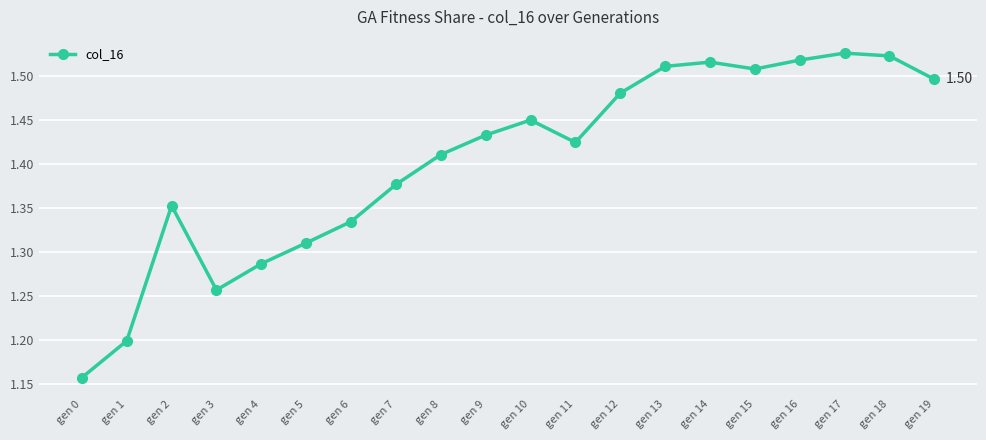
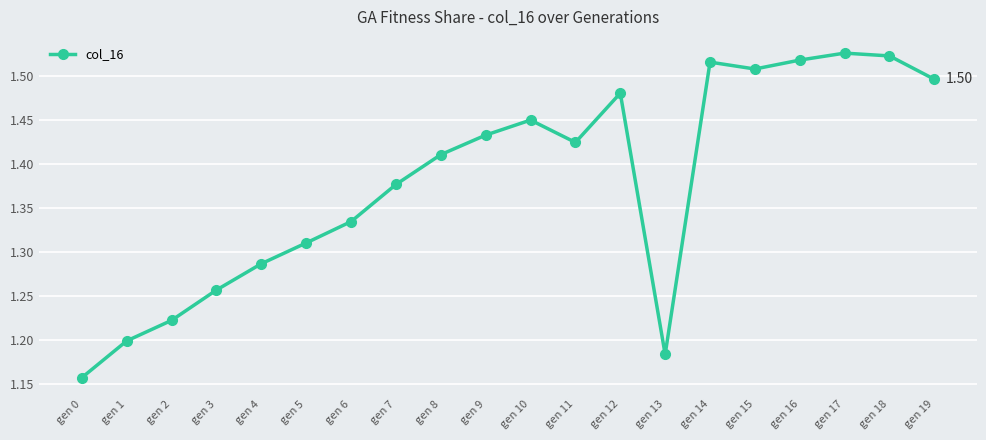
gen 2: 1.35 -> 1.22
gen 13: 1.51 -> 1.18
